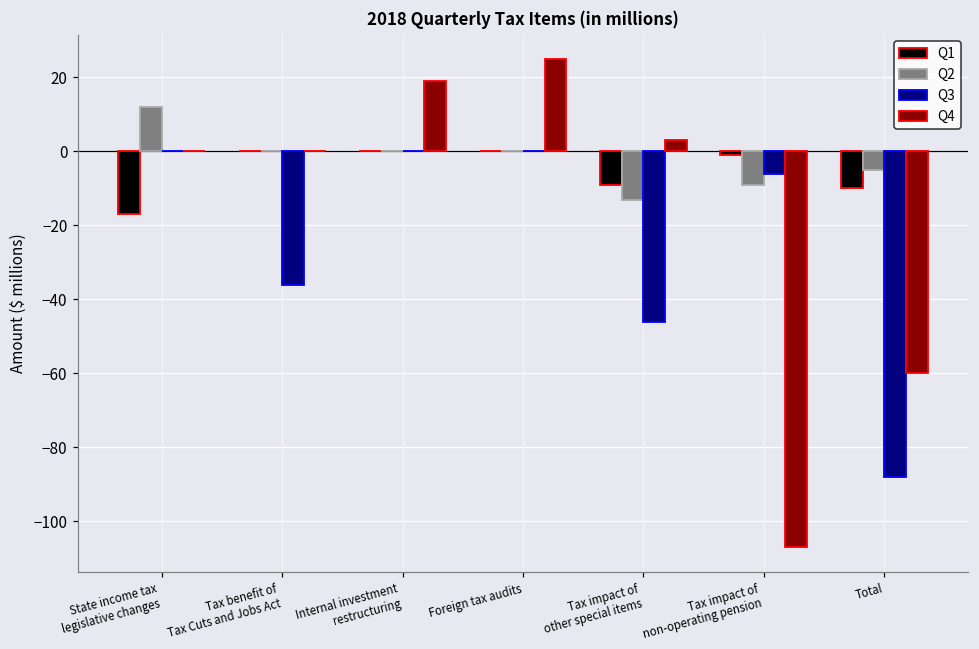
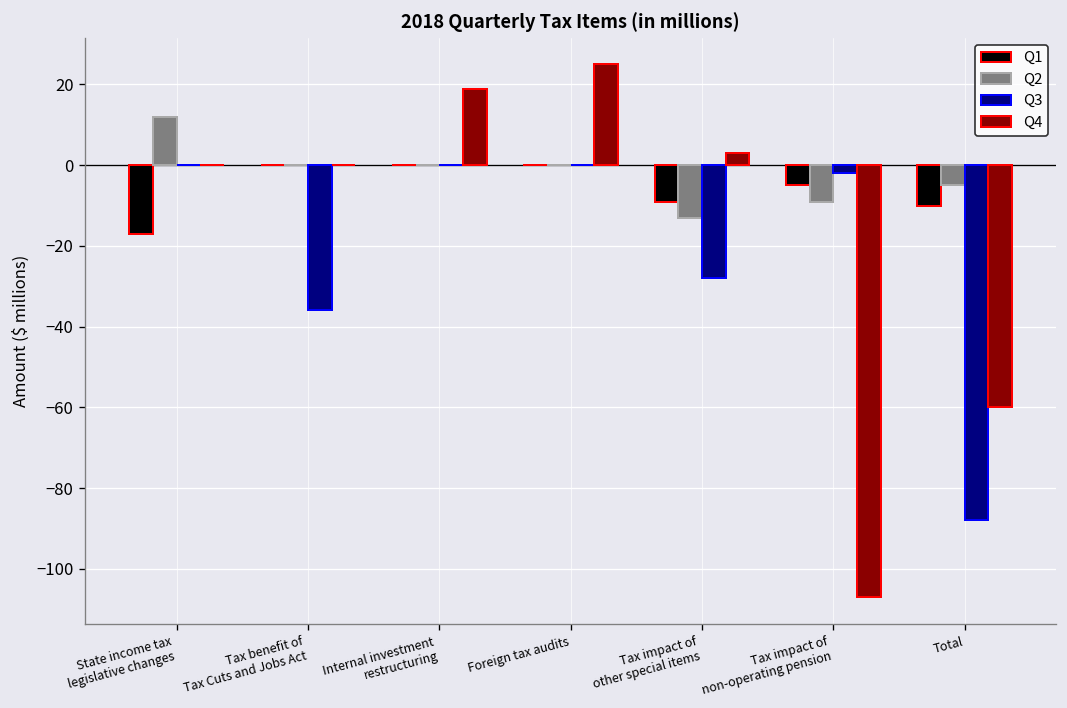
Q3, Tax impact of other special items: -46 -> -28
Q1, Tax impact of non-operating pension: -1 -> -5
Q3, Tax impact of non-operating pension: -6 -> -2
